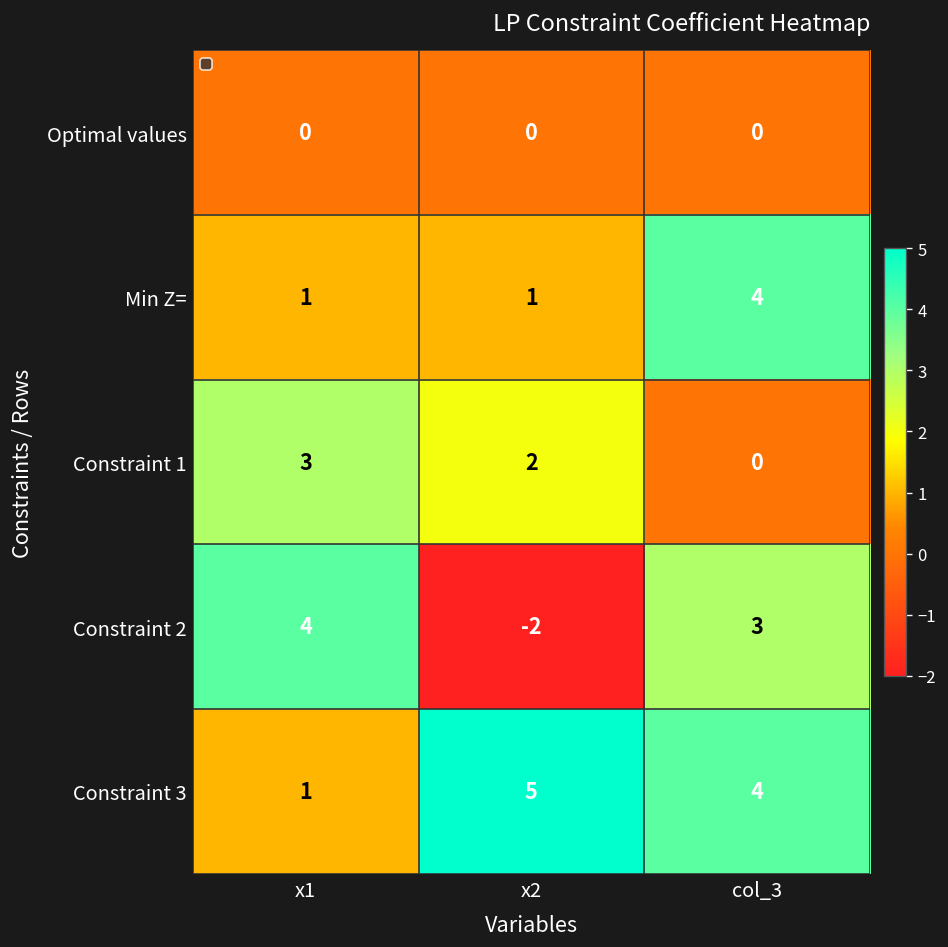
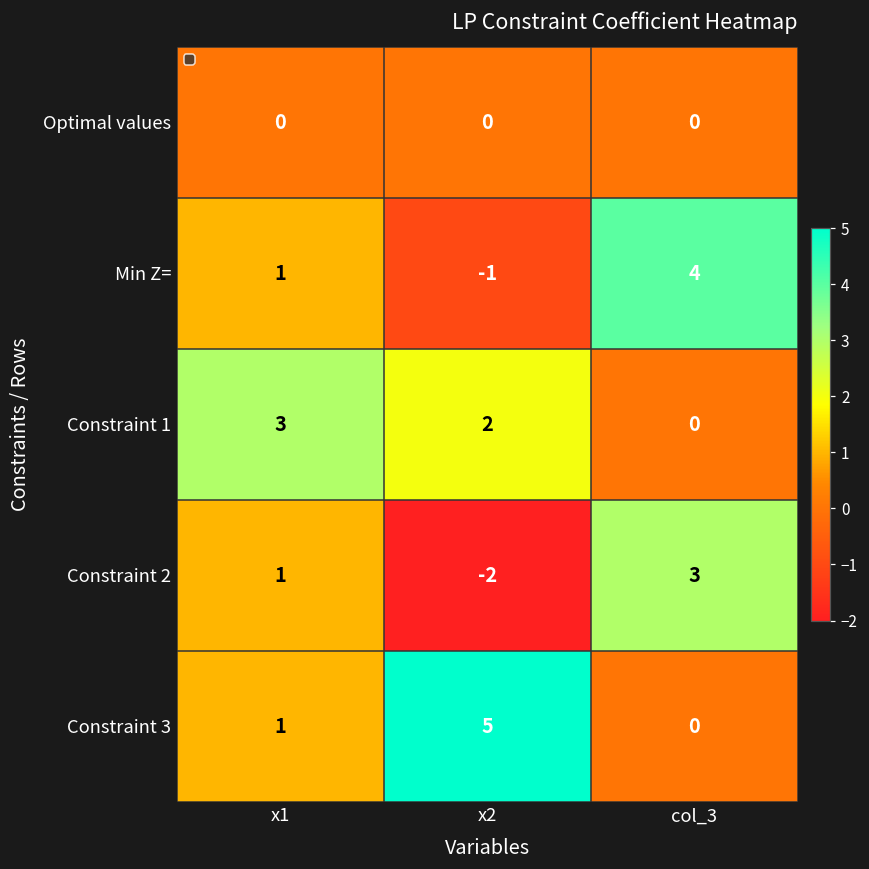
Min Z=, x2: 1 -> -1
Constraint 2, x1: 4 -> 1
Constraint 3, col_3: 4 -> 0
